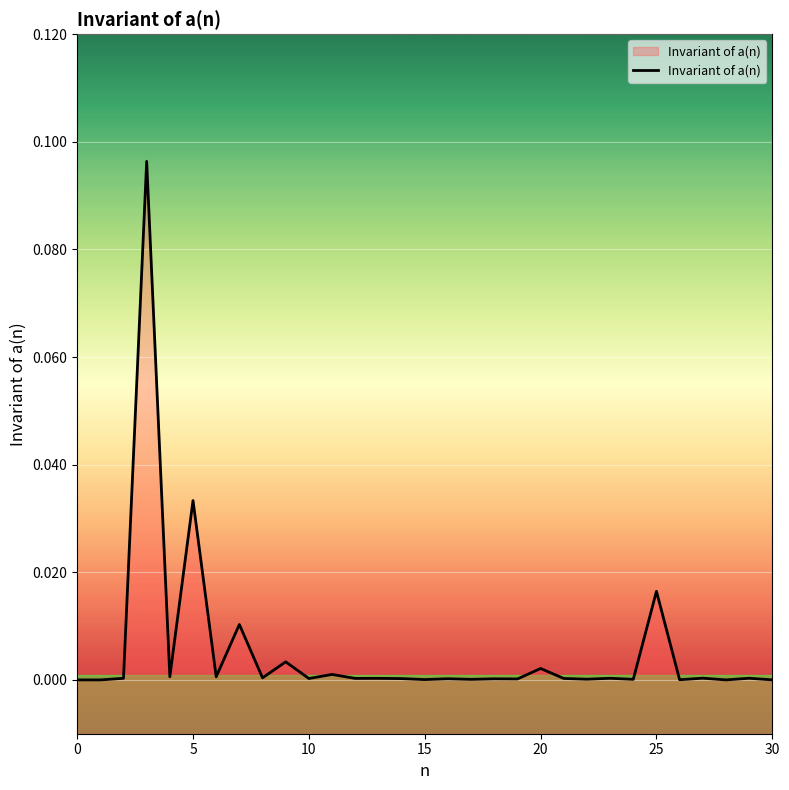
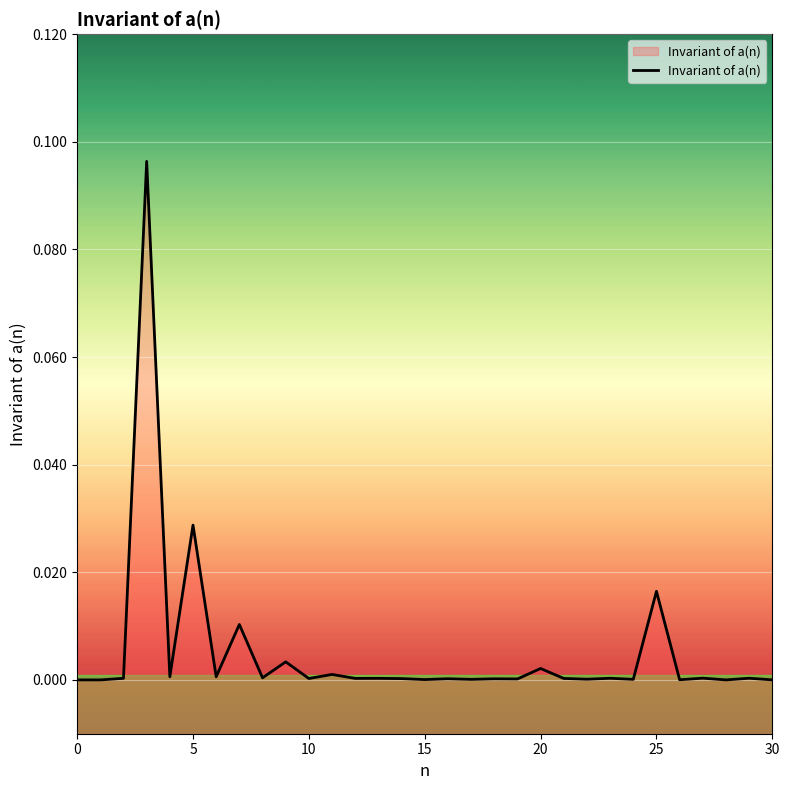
5: 0.033 -> 0.029
